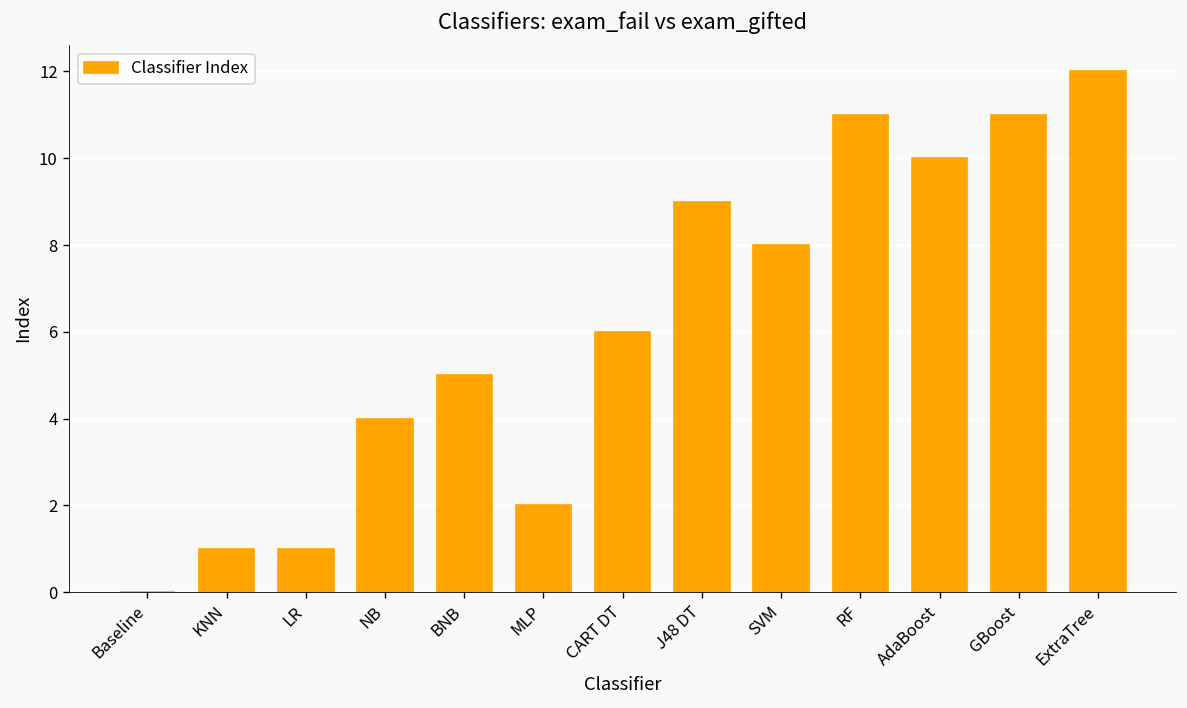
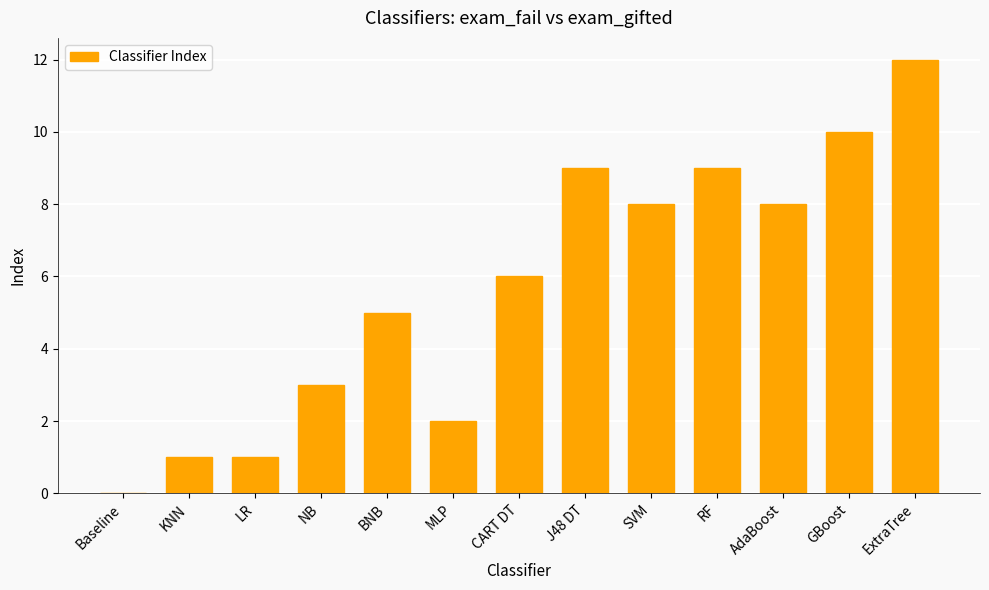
NB: 4 -> 3
RF: 11 -> 9
AdaBoost: 10 -> 8
GBoost: 11 -> 10
